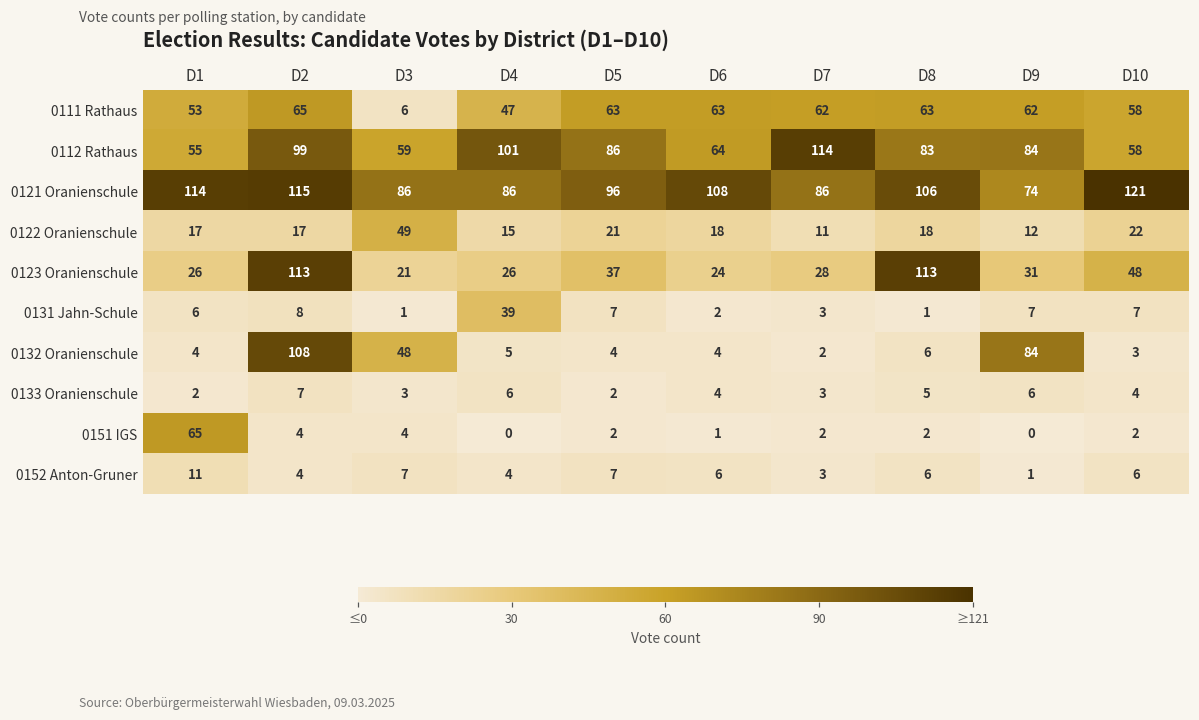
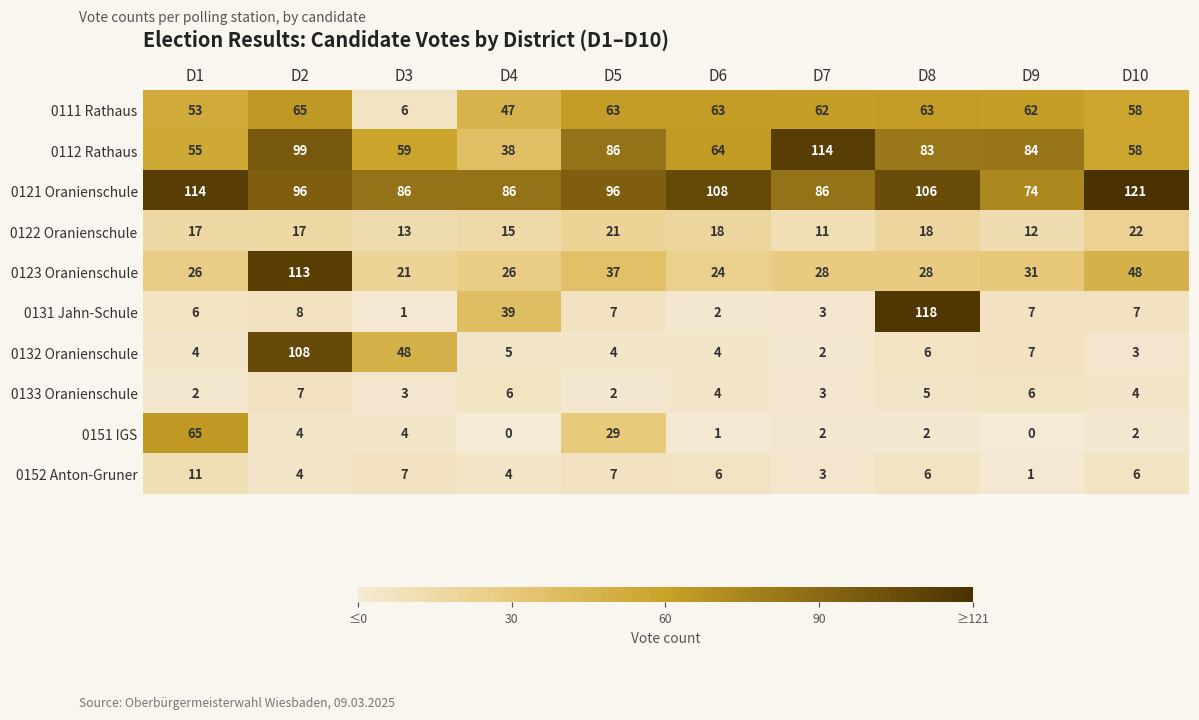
0112 Rathaus, D4: 101 -> 38
0121 Oranienschule, D2: 115 -> 96
0122 Oranienschule, D3: 49 -> 13
0123 Oranienschule, D8: 113 -> 28
0131 Jahn-Schule, D8: 1 -> 118
0132 Oranienschule, D9: 84 -> 7
0151 IGS, D5: 2 -> 29
